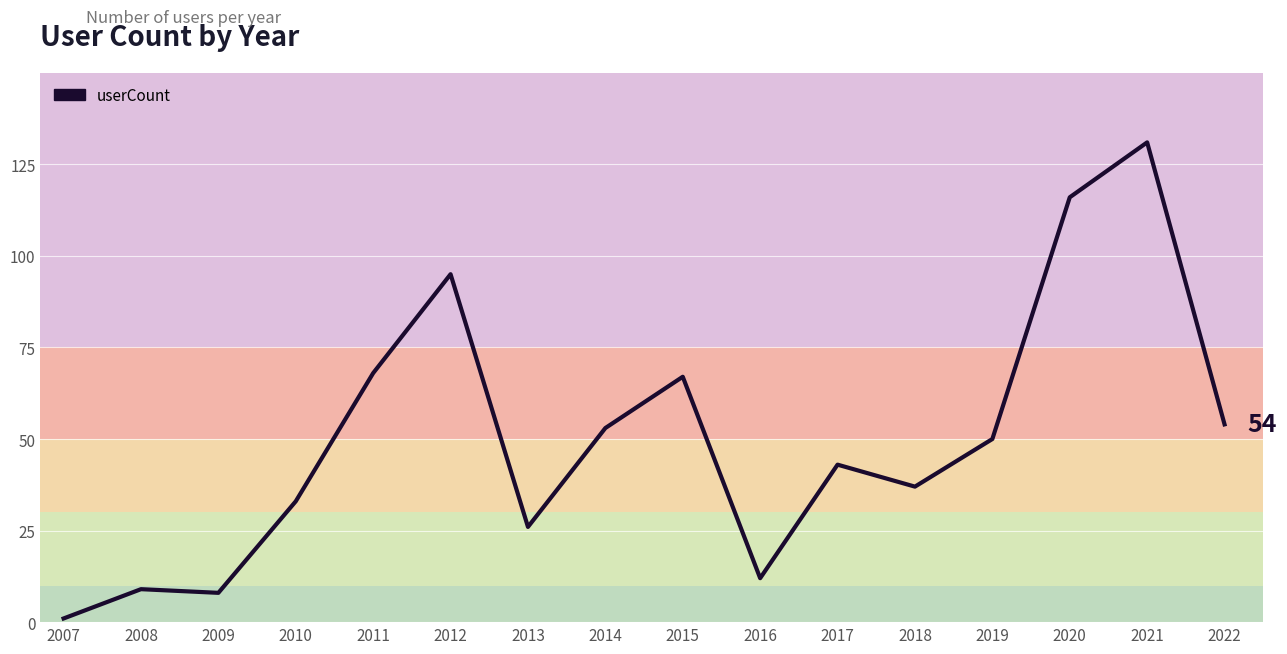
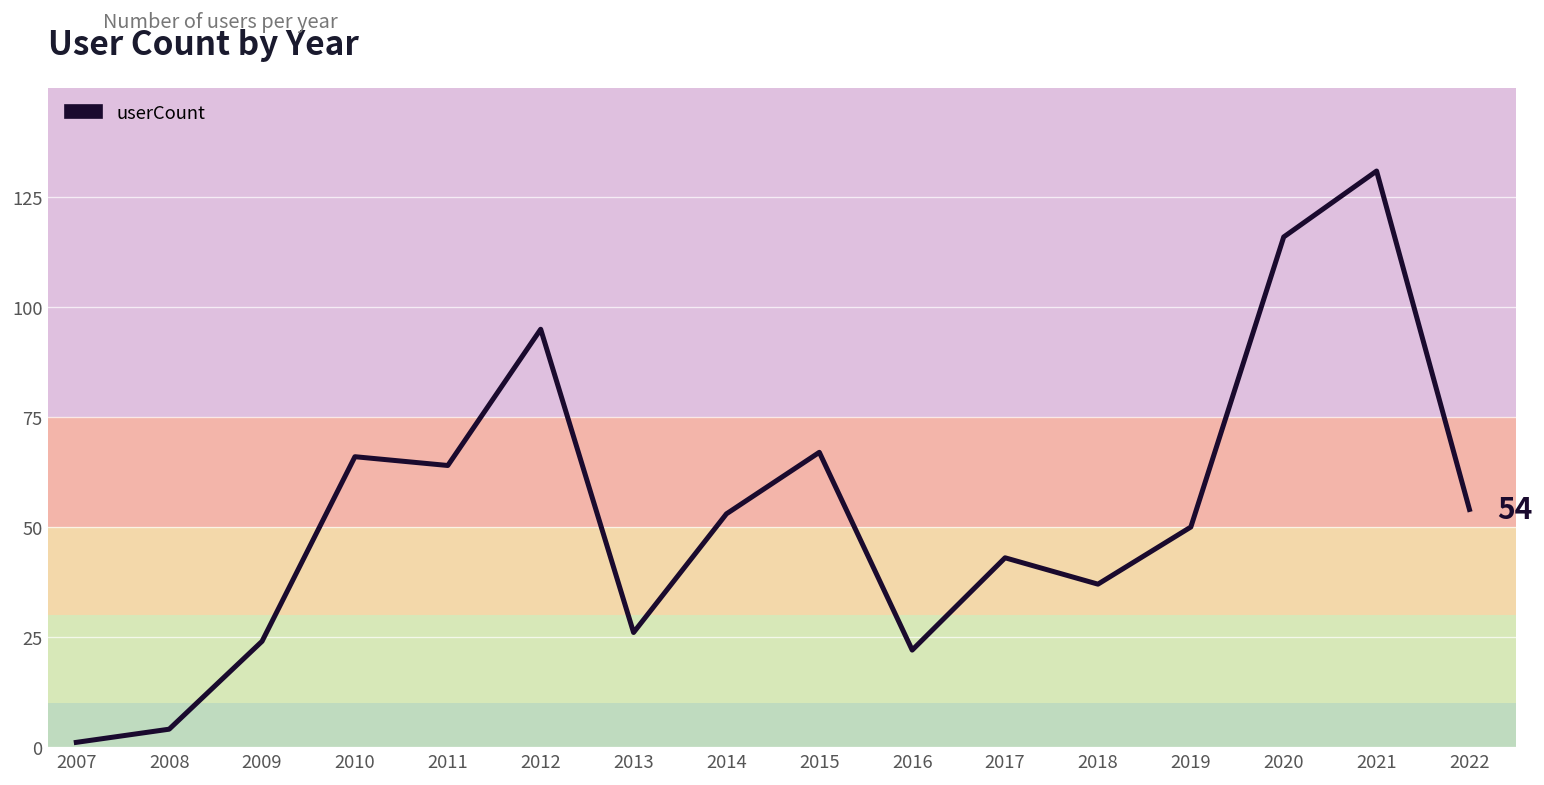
2008: 9 -> 4
2009: 8 -> 24
2010: 33 -> 66
2011: 68 -> 64
2016: 12 -> 22
